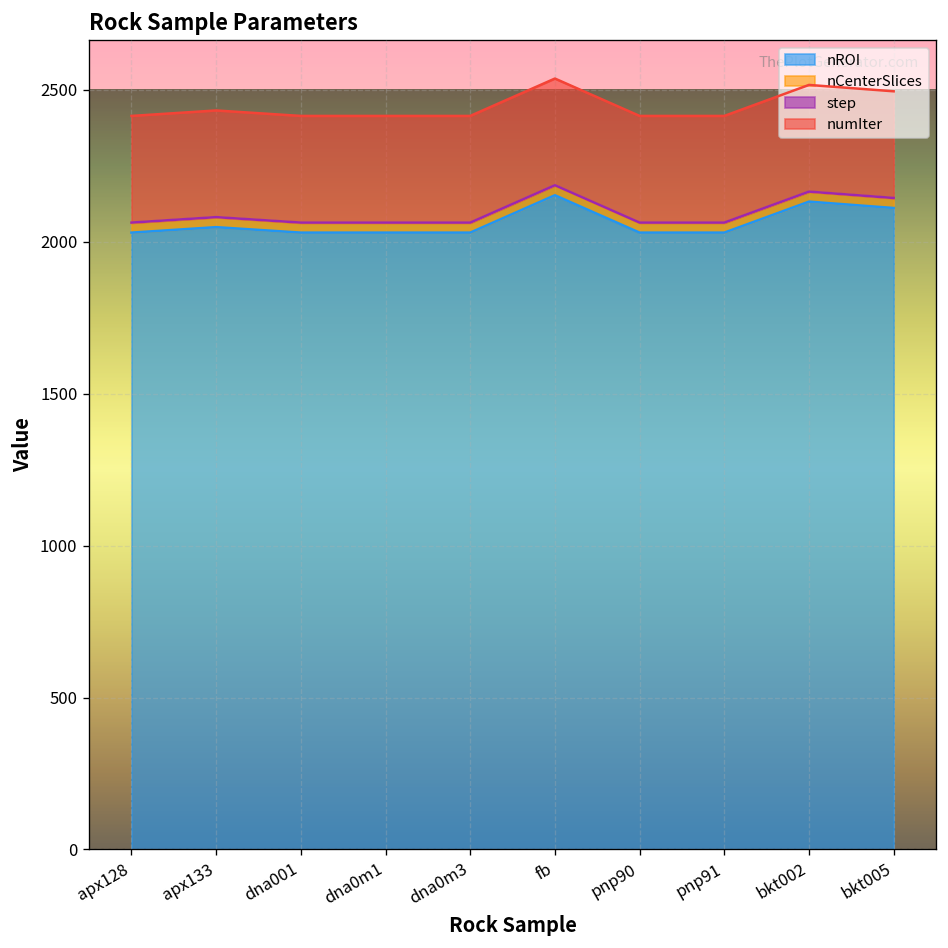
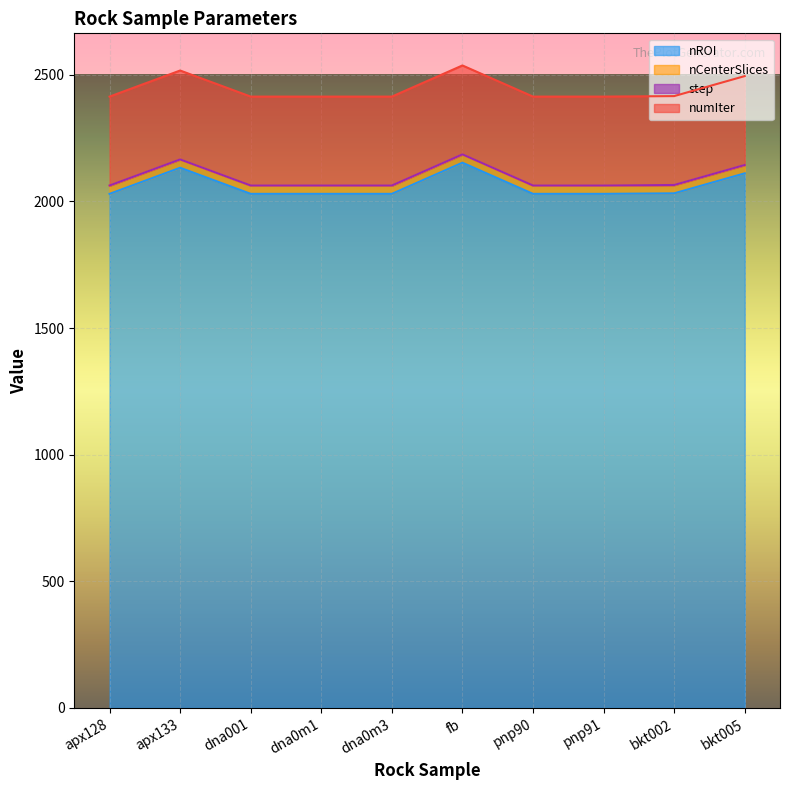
nROI, apx133: 2050 -> 2130
nROI, bkt002: 2130 -> 2030
